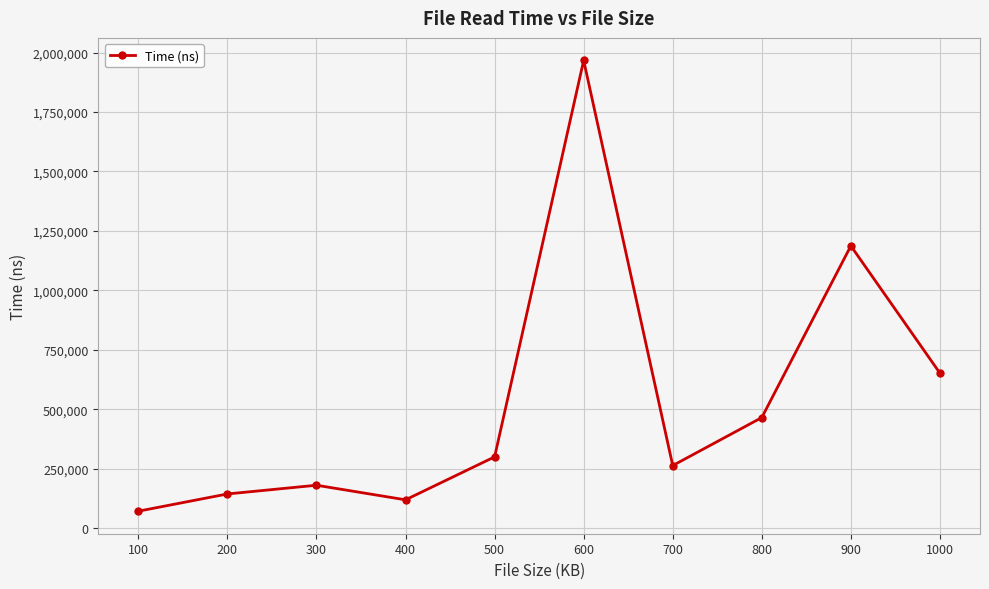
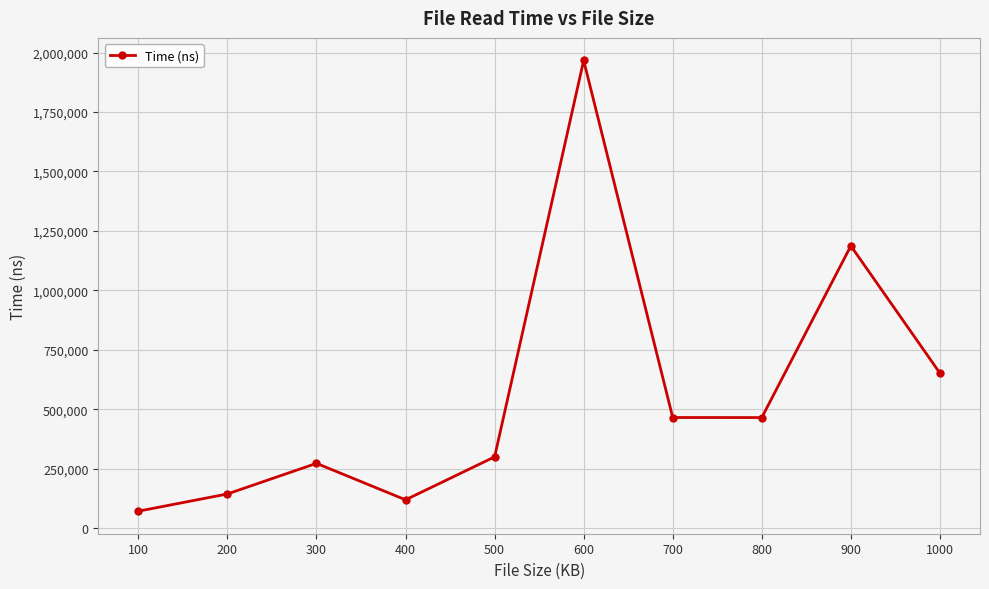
300: 180,000 -> 270,000
700: 260,000 -> 470,000
